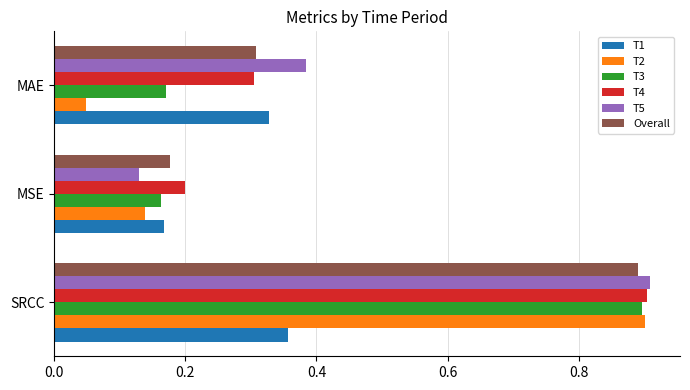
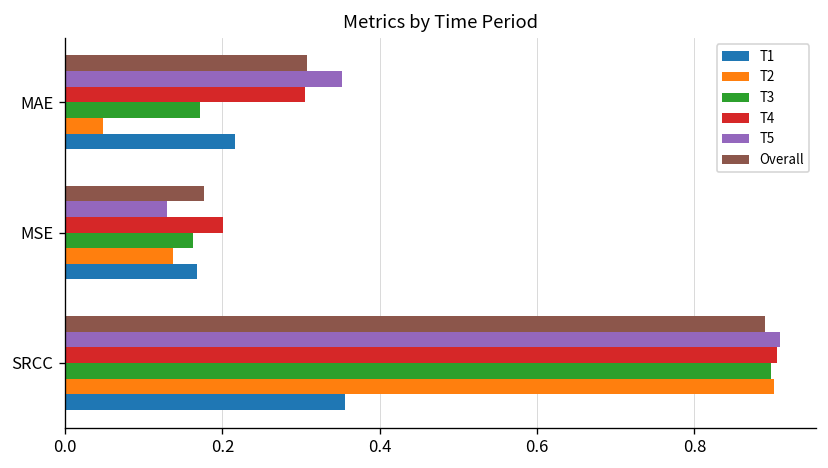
T5, MAE: 0.38 -> 0.35
T1, MAE: 0.33 -> 0.22
